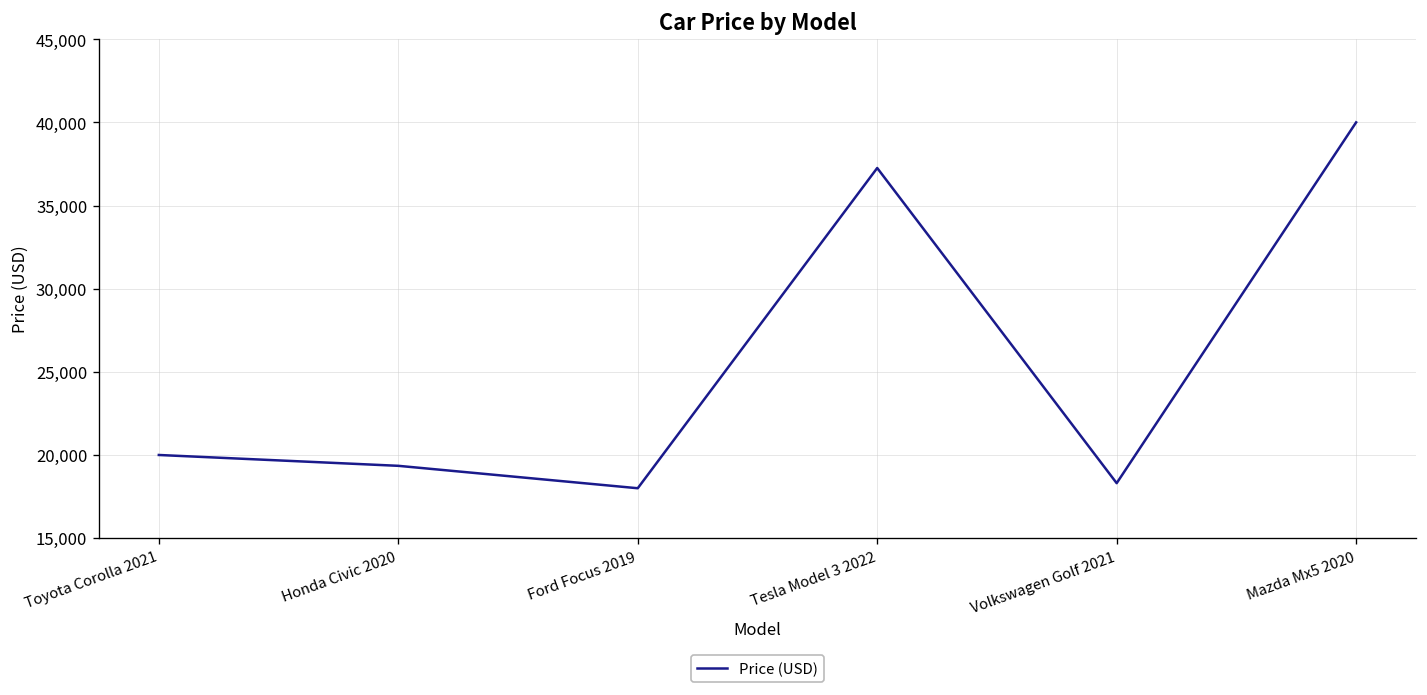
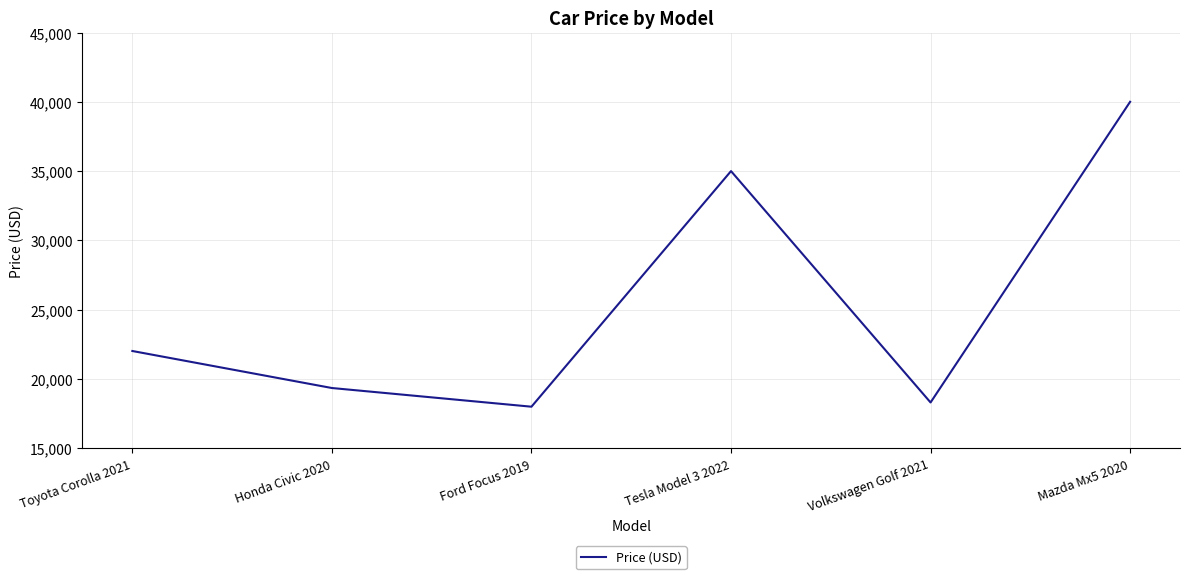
Toyota Corolla 2021: 20,000 -> 22,000
Tesla Model 3 2022: 37,300 -> 35,000
